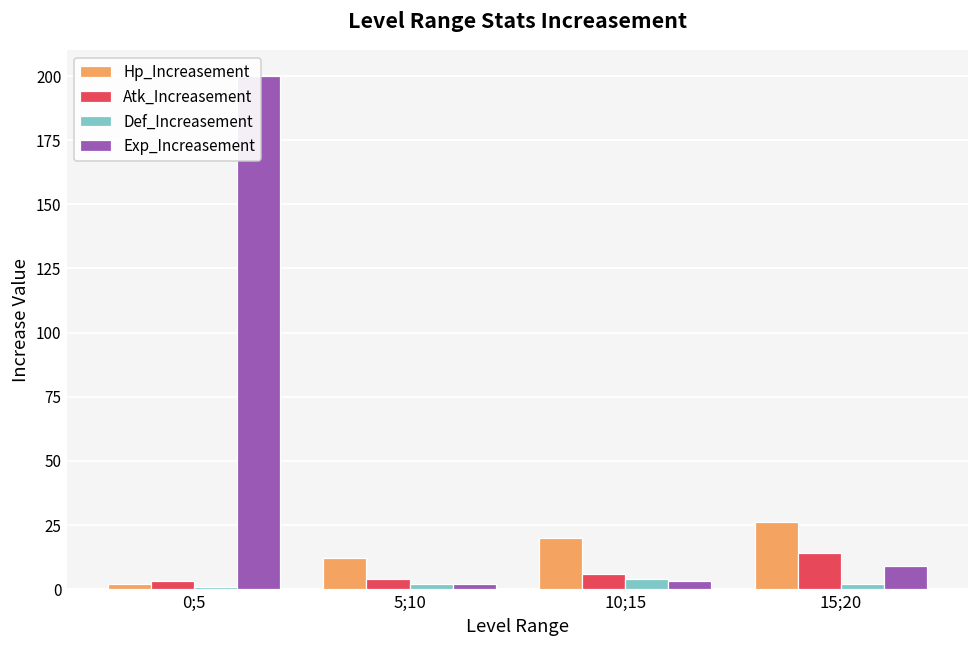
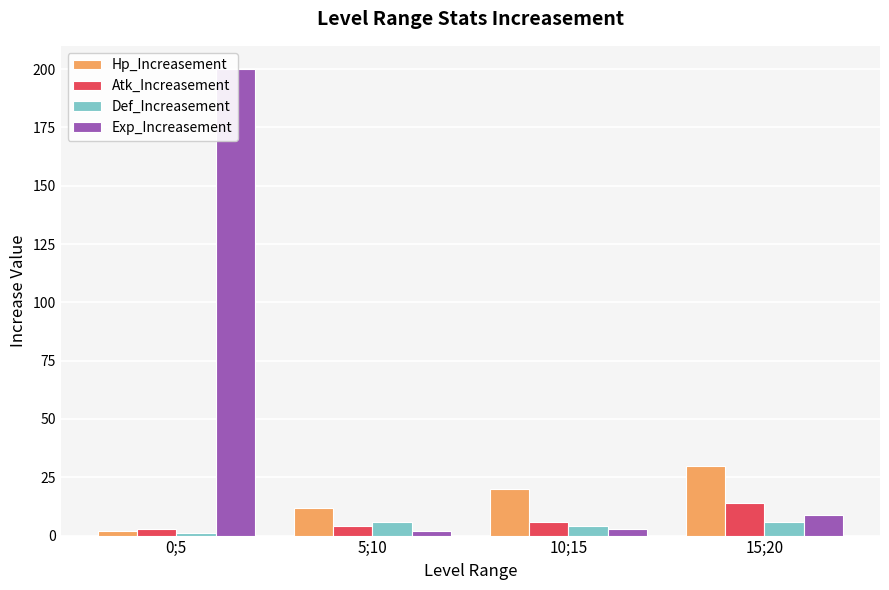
Def_Increasement, 5;10: 2 -> 6
Hp_Increasement, 15;20: 26 -> 30
Def_Increasement, 15;20: 2 -> 6
